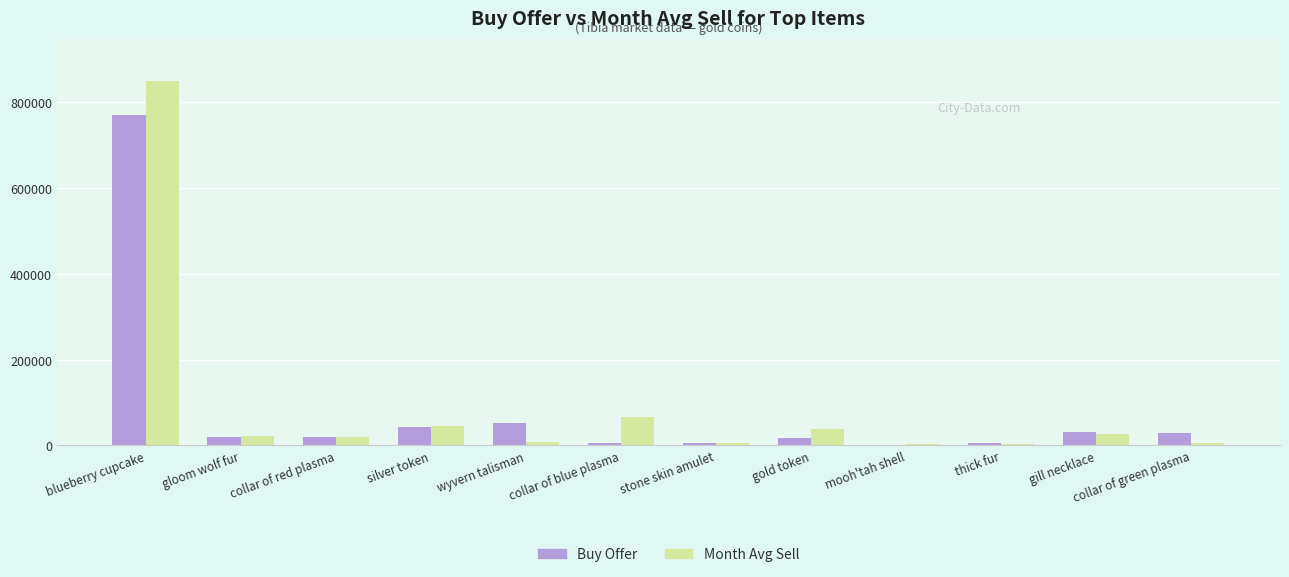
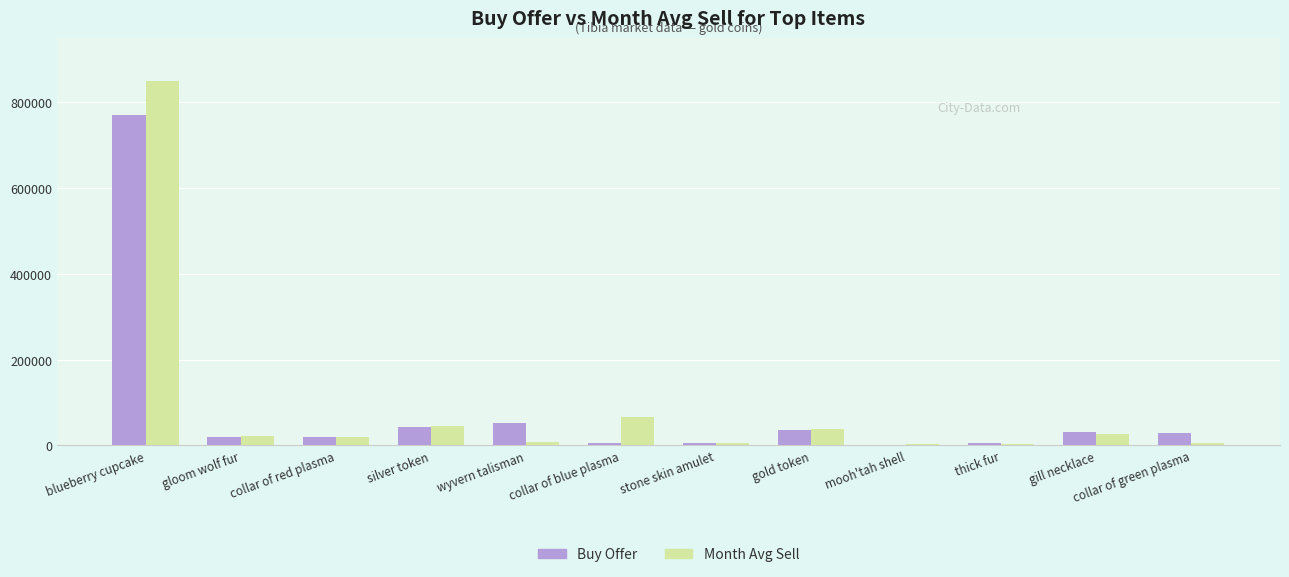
Buy Offer, gold token: 20000 -> 40000
